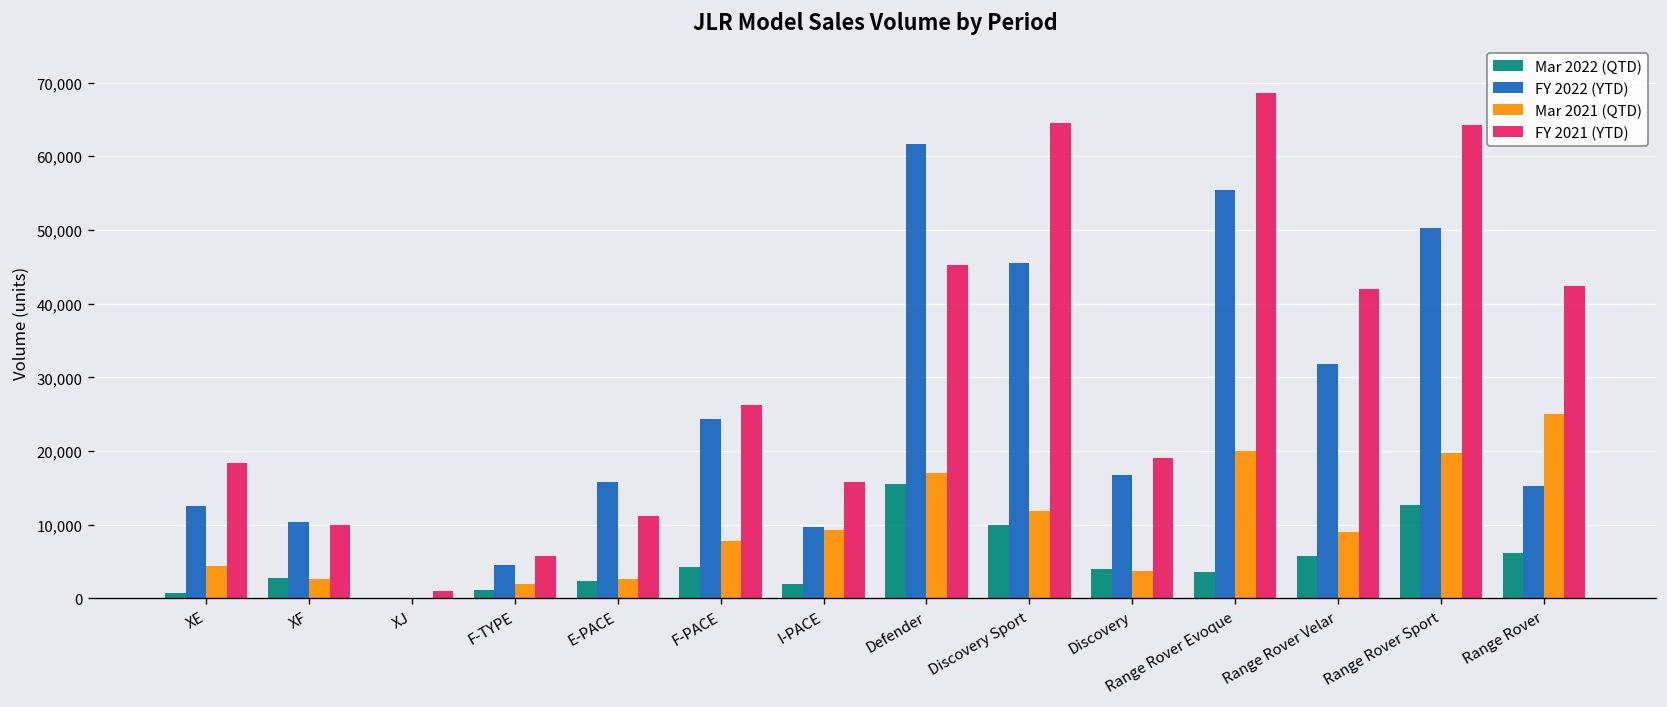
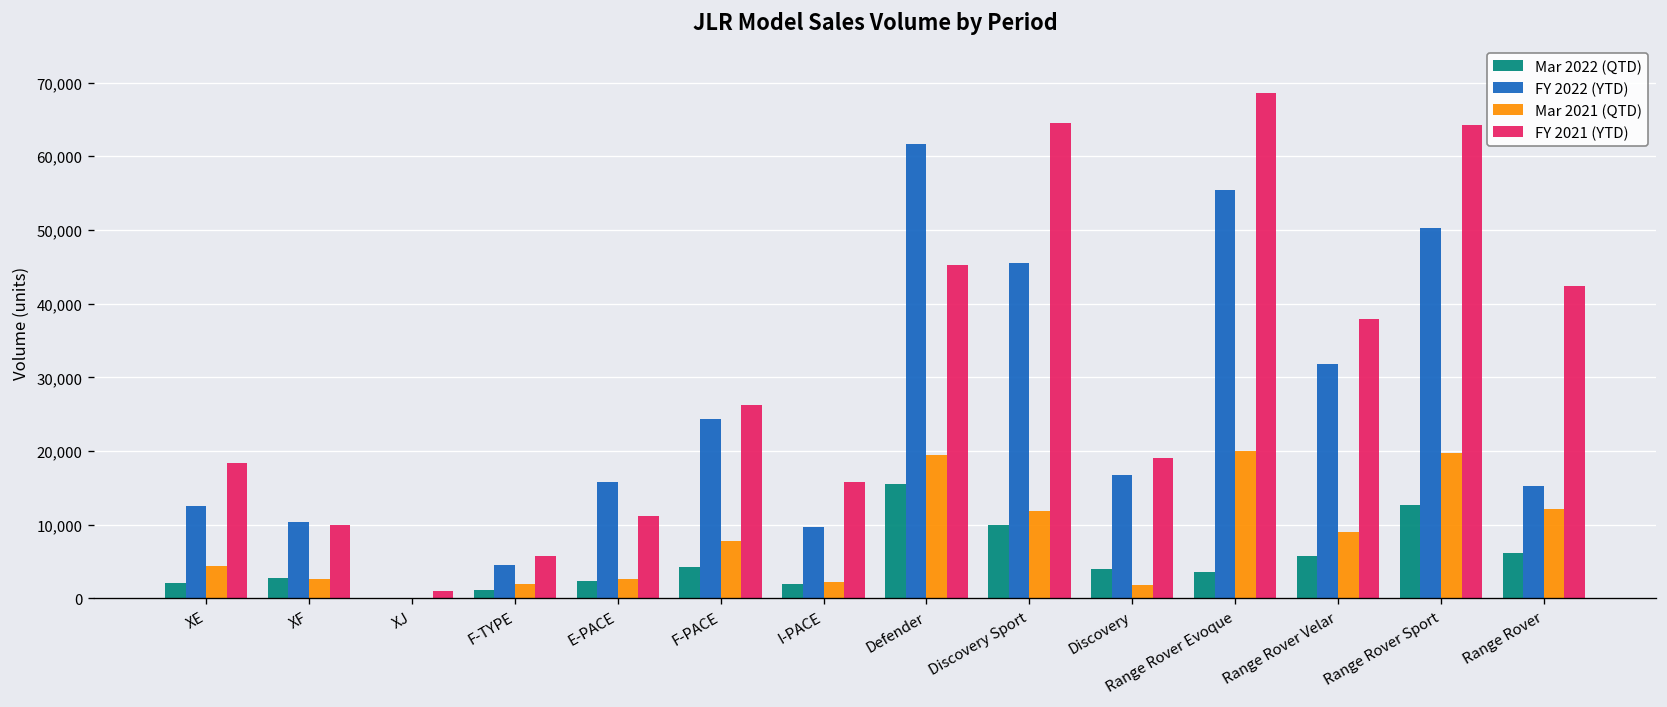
Mar 2022 (QTD), XE: 1,000 -> 2,000
Mar 2021 (QTD), I-PACE: 9,000 -> 2,000
Mar 2021 (QTD), Defender: 17,000 -> 19,000
Mar 2021 (QTD), Discovery: 4,000 -> 2,000
FY 2021 (YTD), Range Rover Velar: 42,000 -> 38,000
Mar 2021 (QTD), Range Rover: 25,000 -> 12,000
